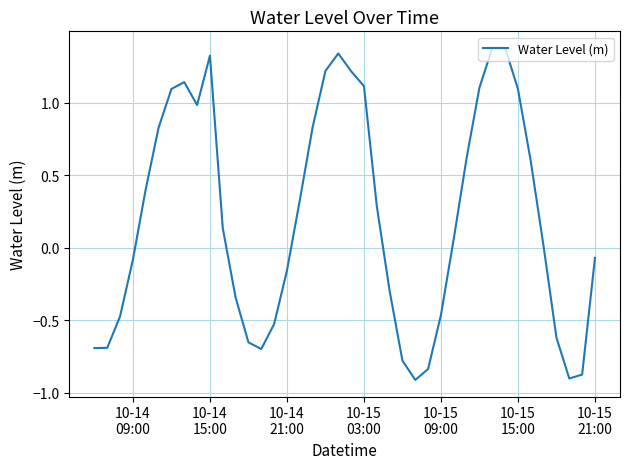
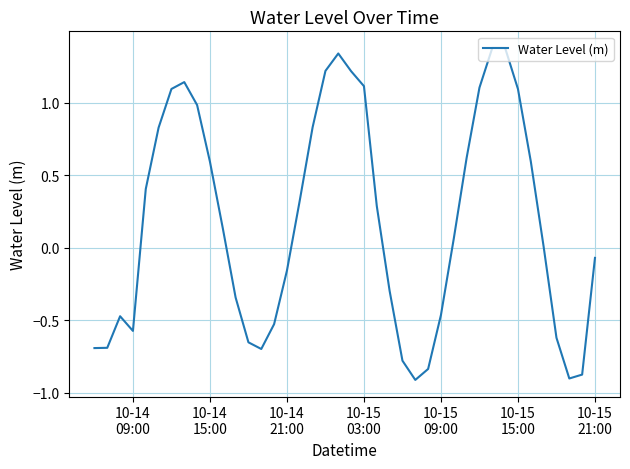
10-14 09:00: -0.08 -> -0.57
10-14 15:00: 1.32 -> 0.59
